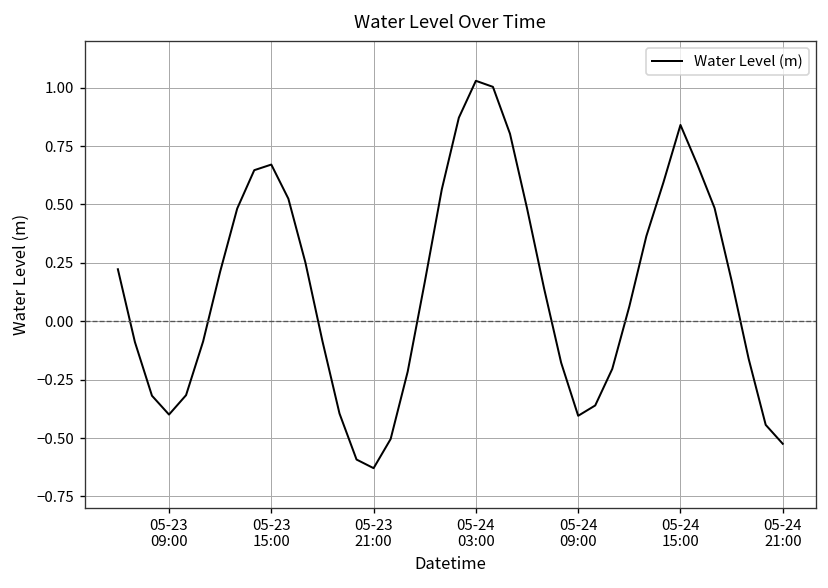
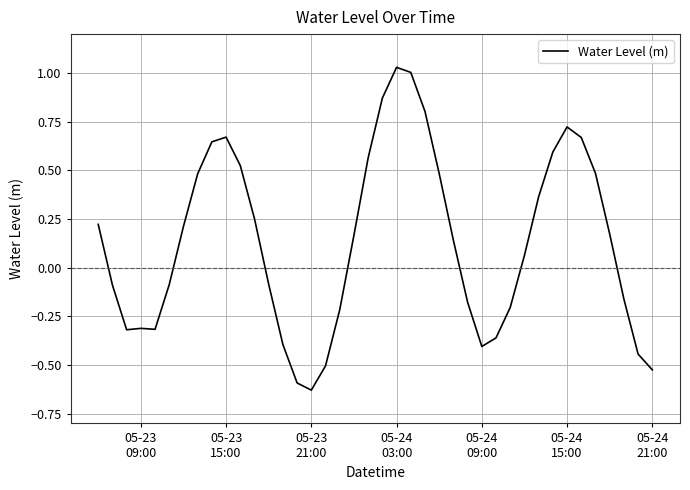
05-23 09:00: -0.40 -> -0.31
05-24 15:00: 0.84 -> 0.72
